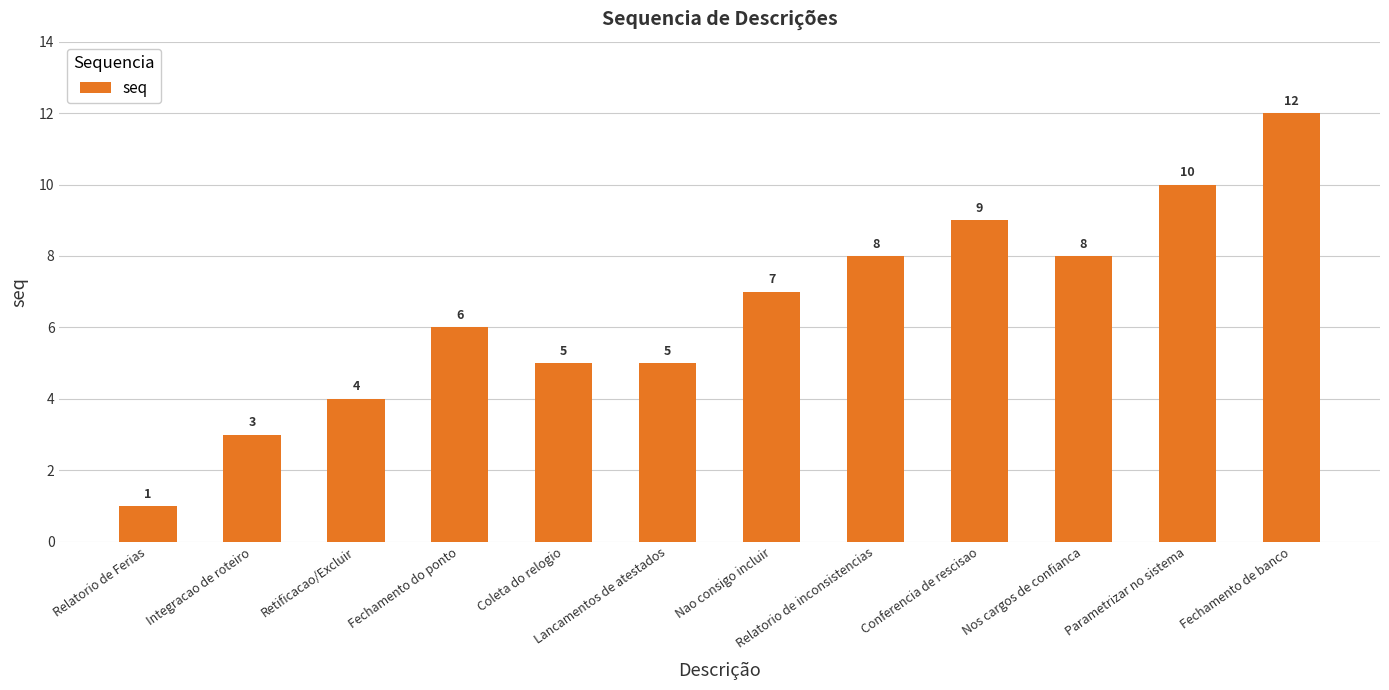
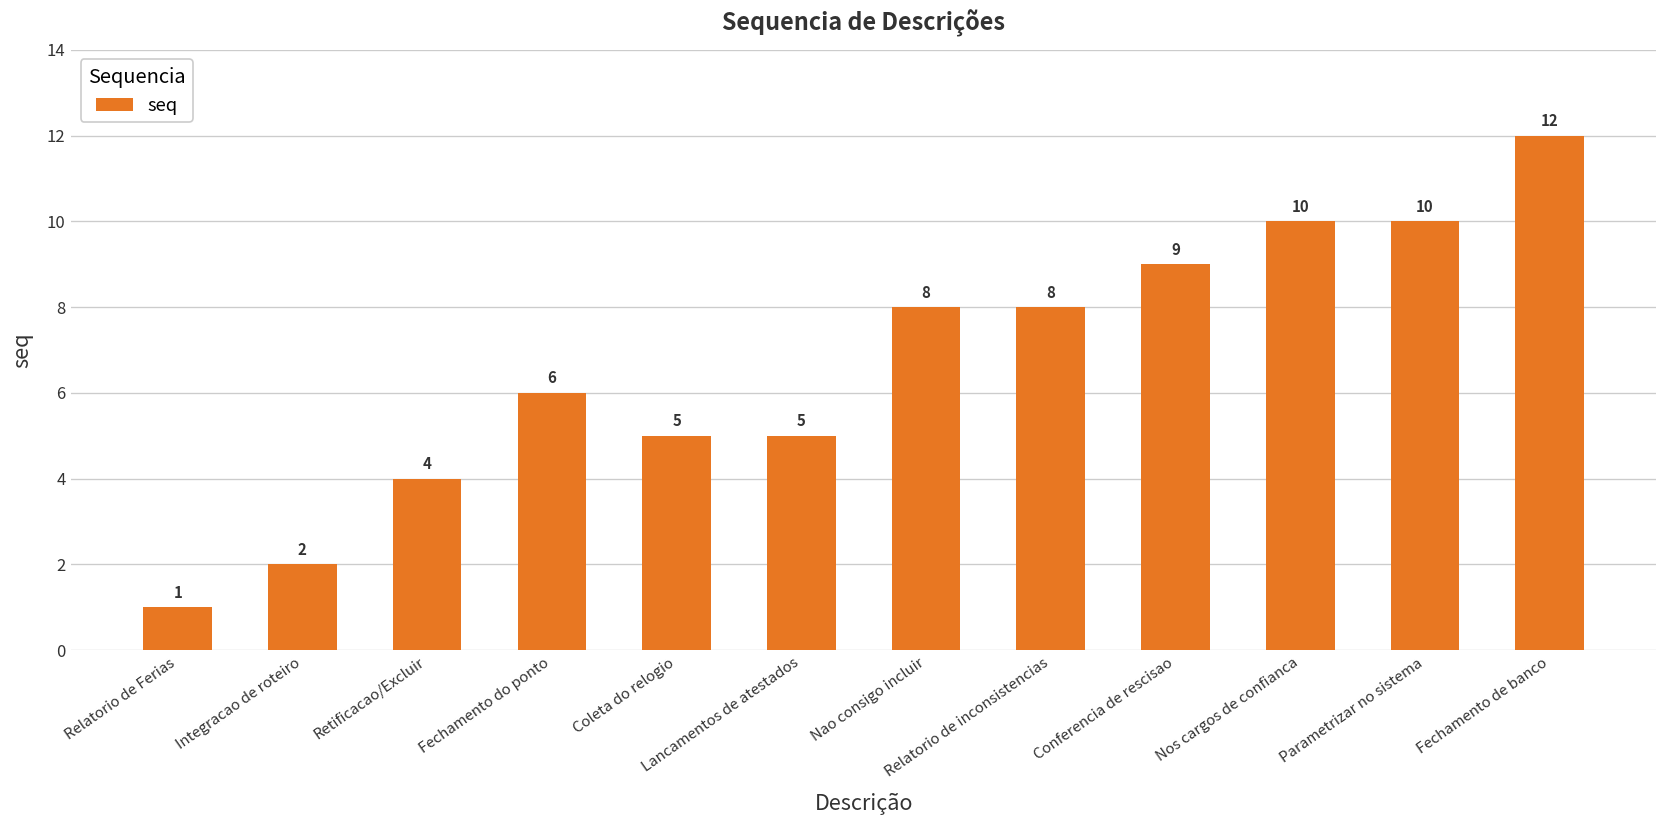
Integracao de roteiro: 3 -> 2
Nao consigo incluir: 7 -> 8
Nos cargos de confianca: 8 -> 10
